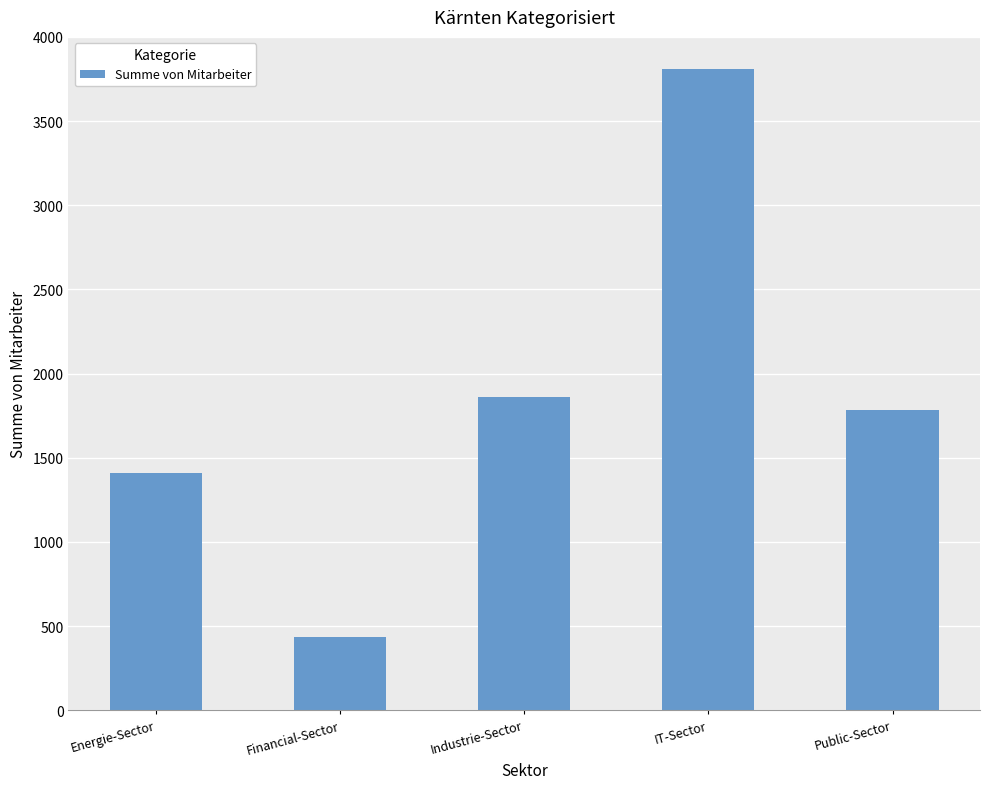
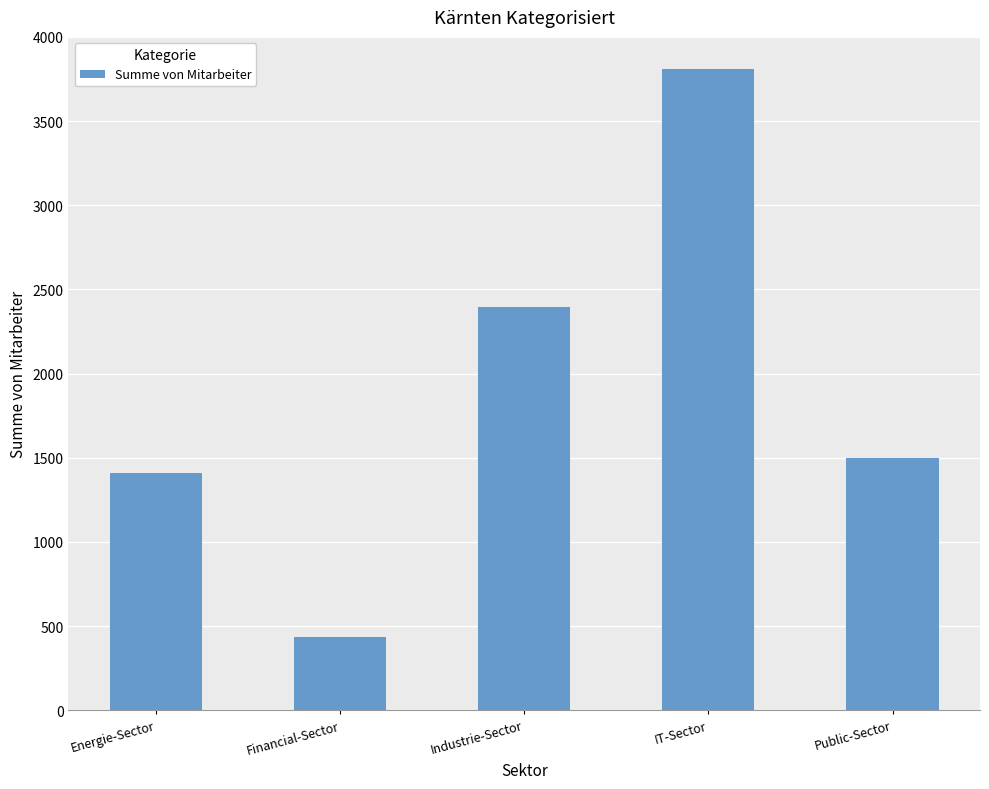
Industrie-Sector: 1860 -> 2390
Public-Sector: 1790 -> 1500
